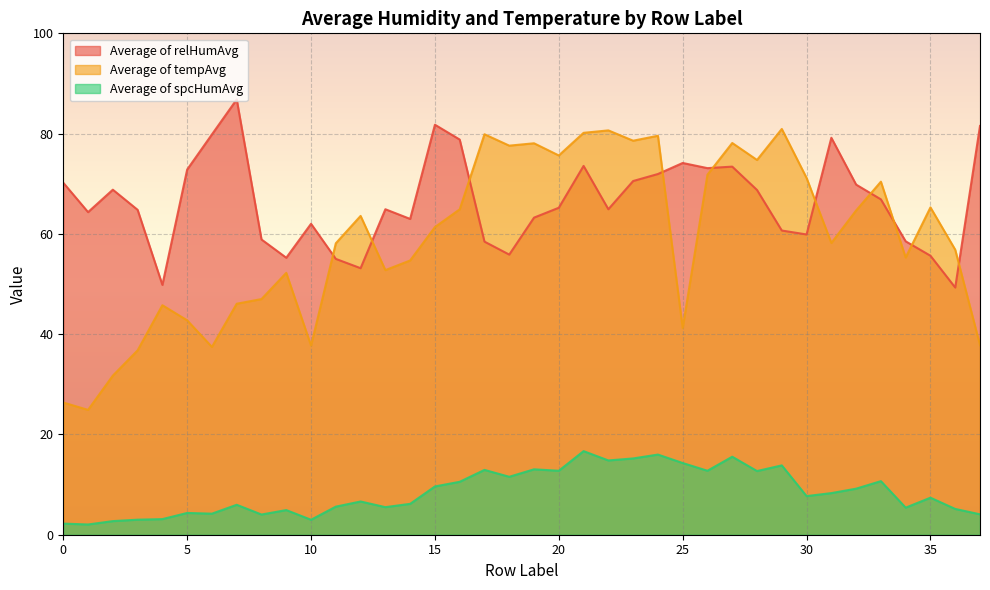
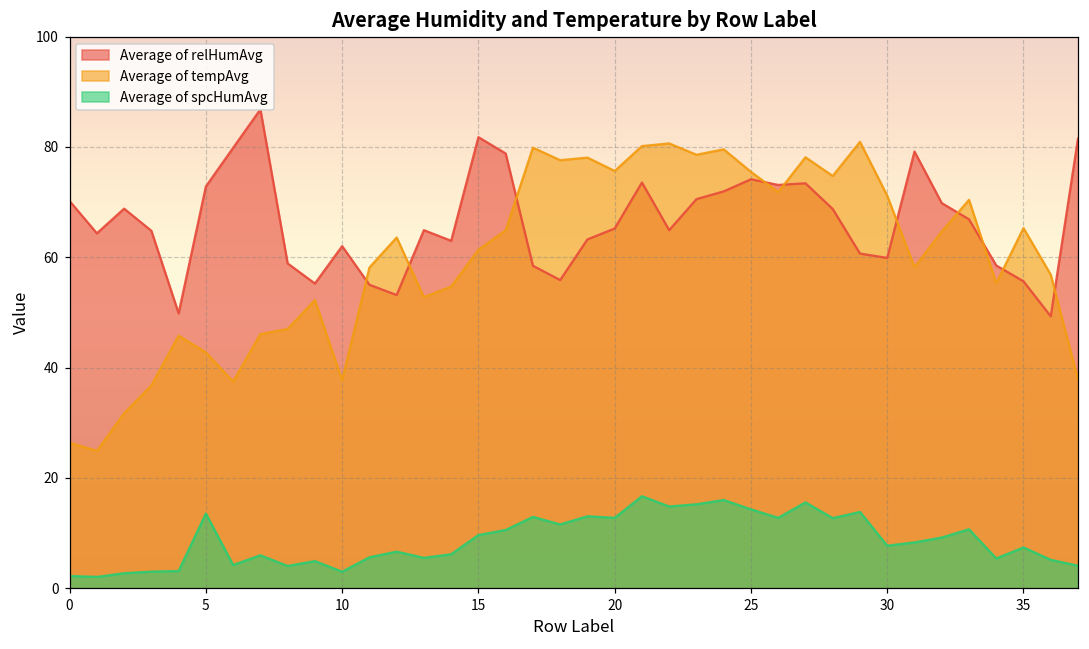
Average of spcHumAvg, 5: 4 -> 14
Average of tempAvg, 25: 41 -> 75
